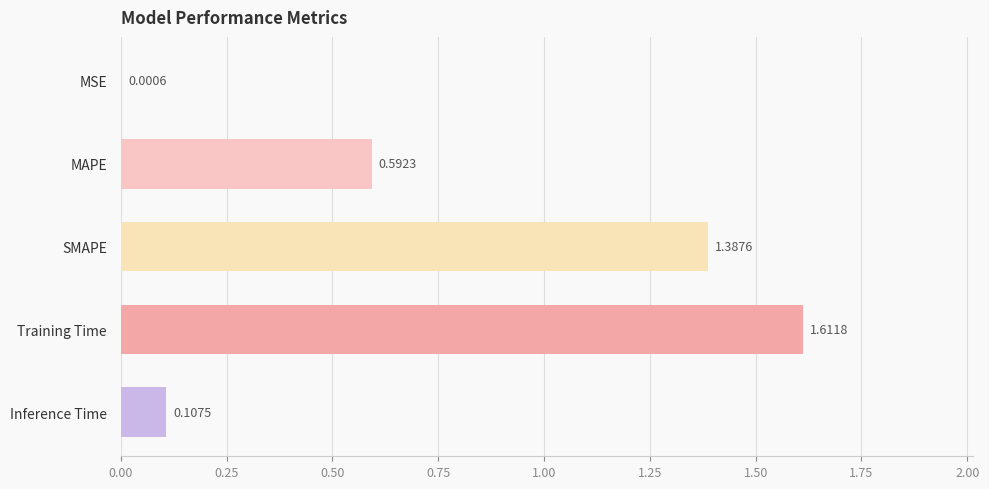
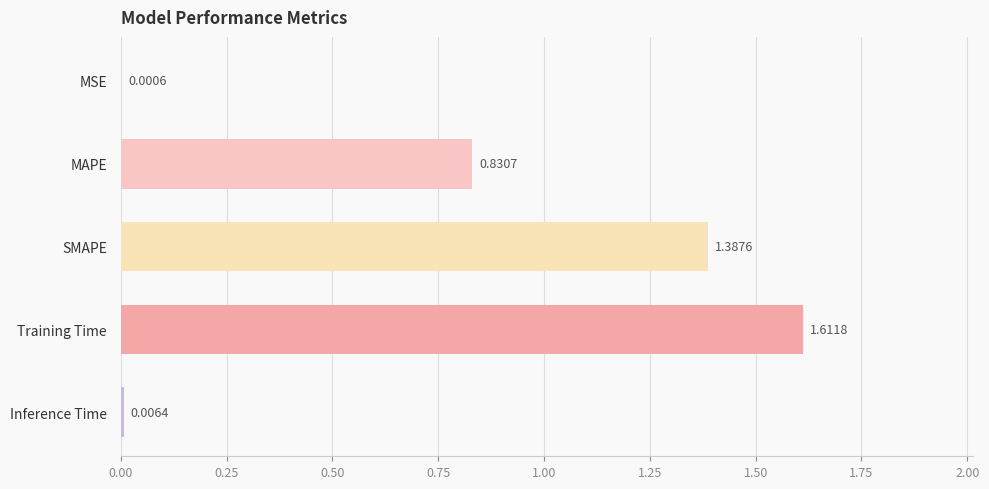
MAPE: 0.5923 -> 0.8307
Inference Time: 0.1075 -> 0.0064
